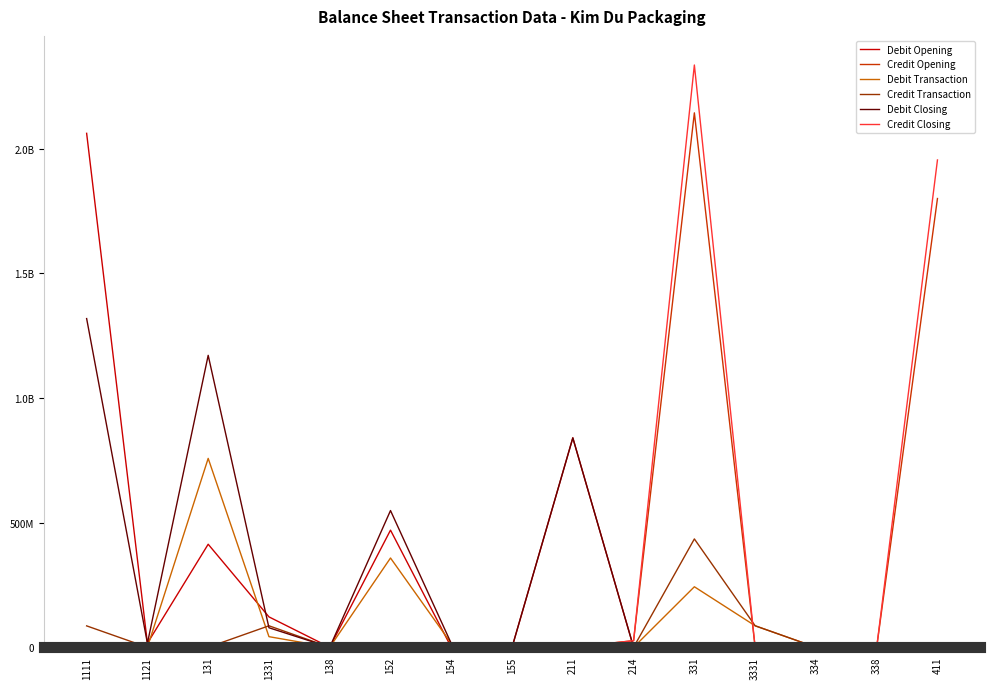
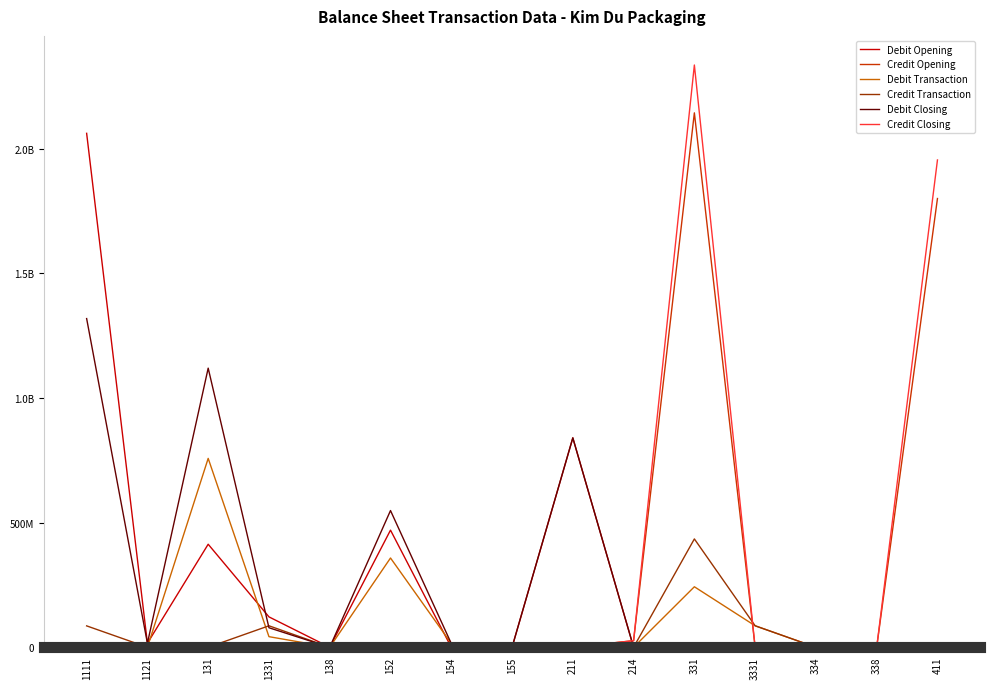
Debit Closing, 131: 1170000000 -> 1120000000
